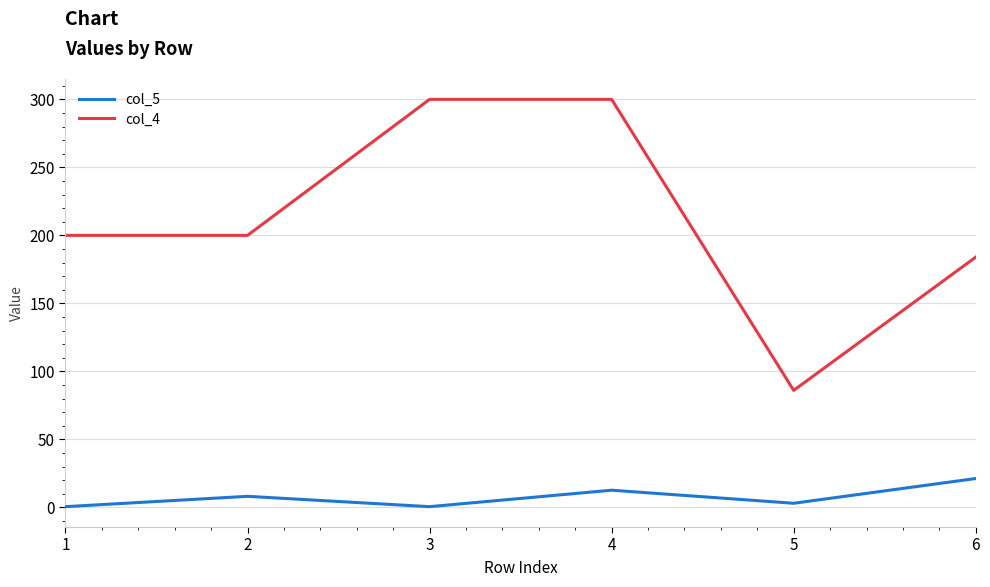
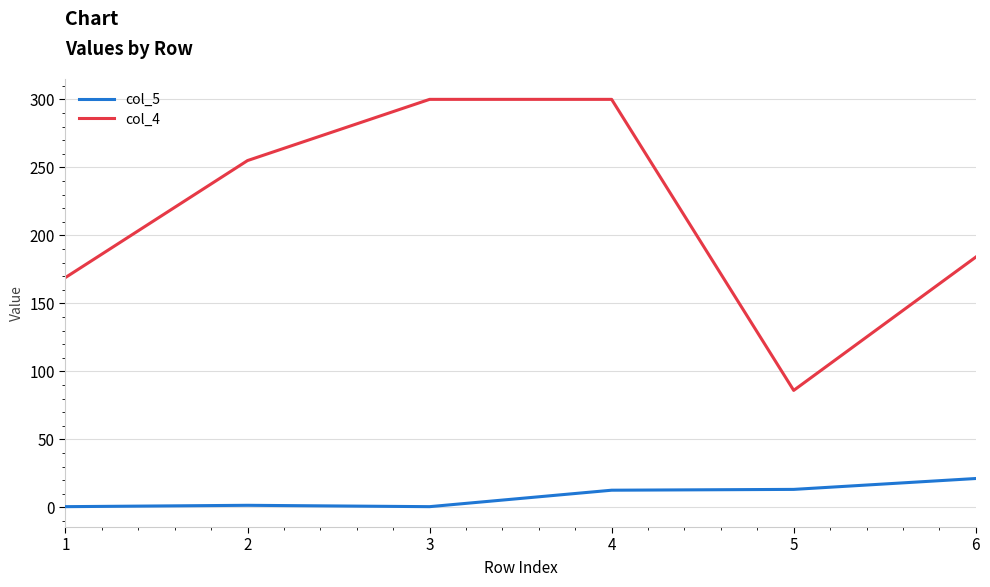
col_4, 1: 200 -> 169
col_5, 2: 8 -> 2
col_4, 2: 200 -> 255
col_5, 5: 3 -> 13
